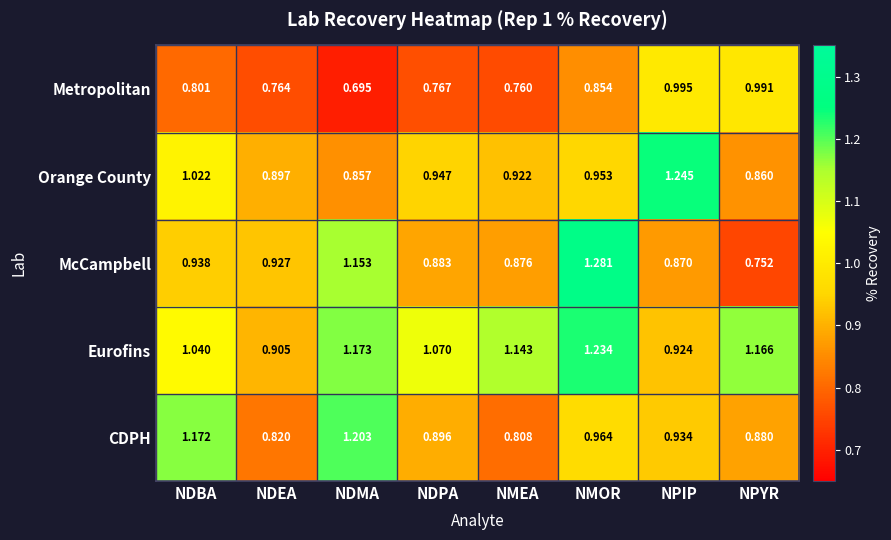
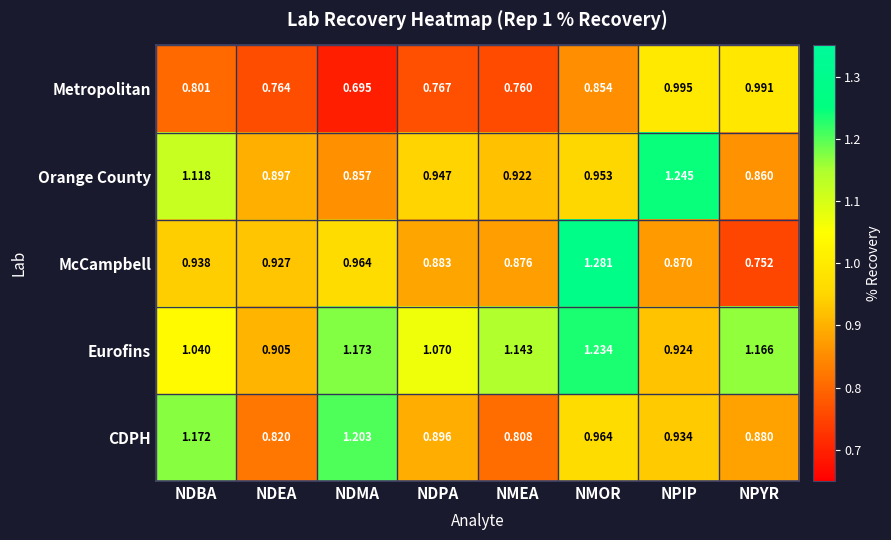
Orange County, NDBA: 1.022 -> 1.118
McCampbell, NDMA: 1.153 -> 0.964
